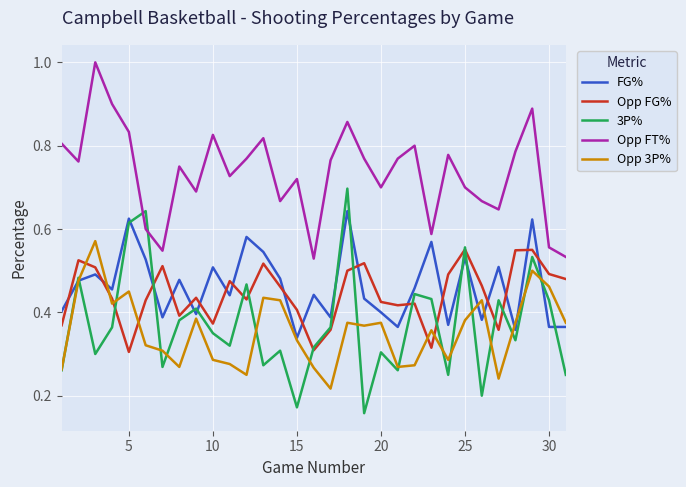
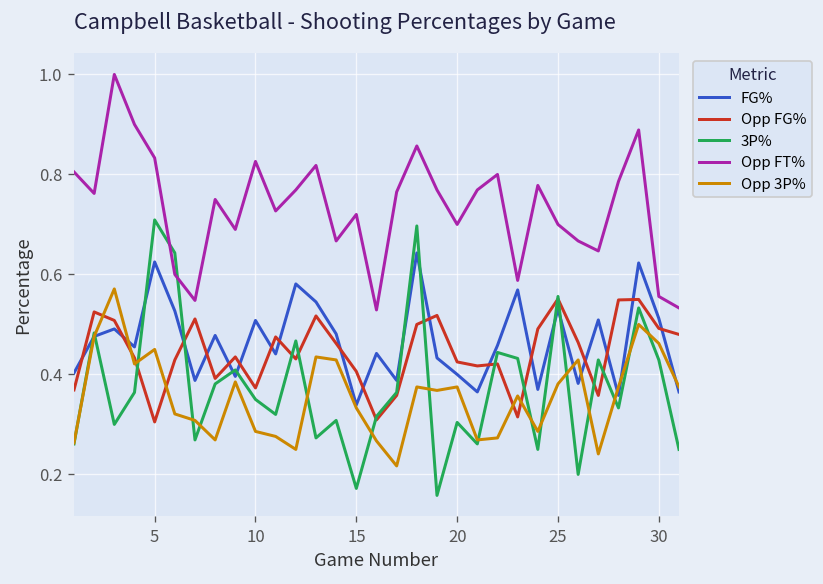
3P%, 5: 0.62 -> 0.71
FG%, 30: 0.37 -> 0.51
